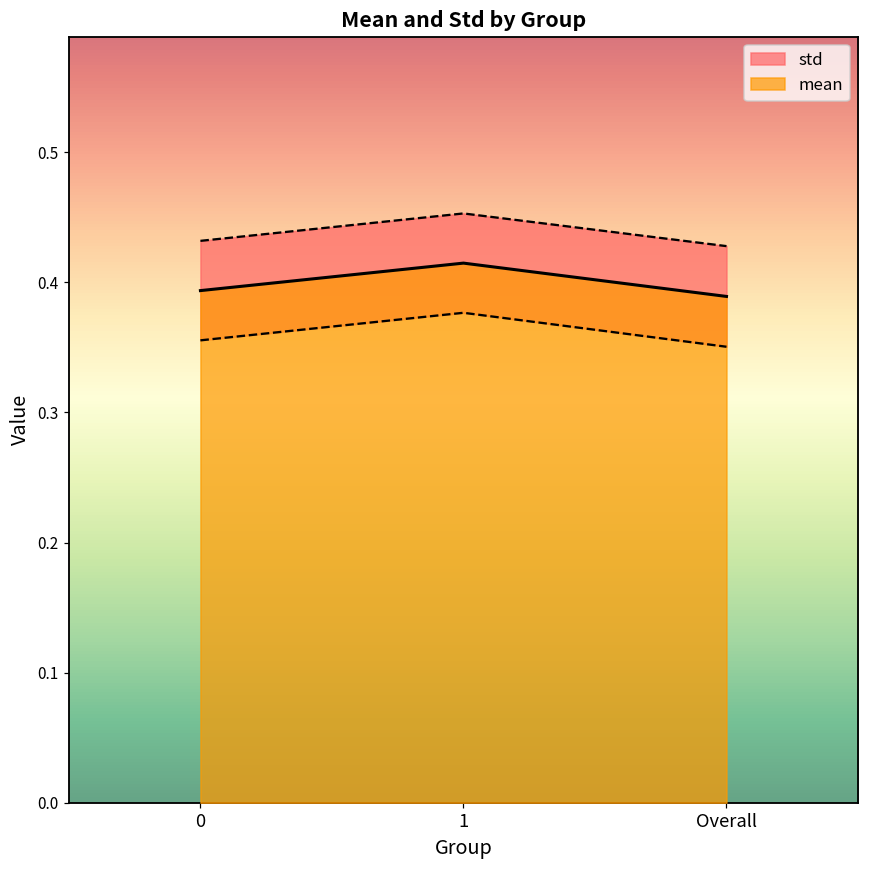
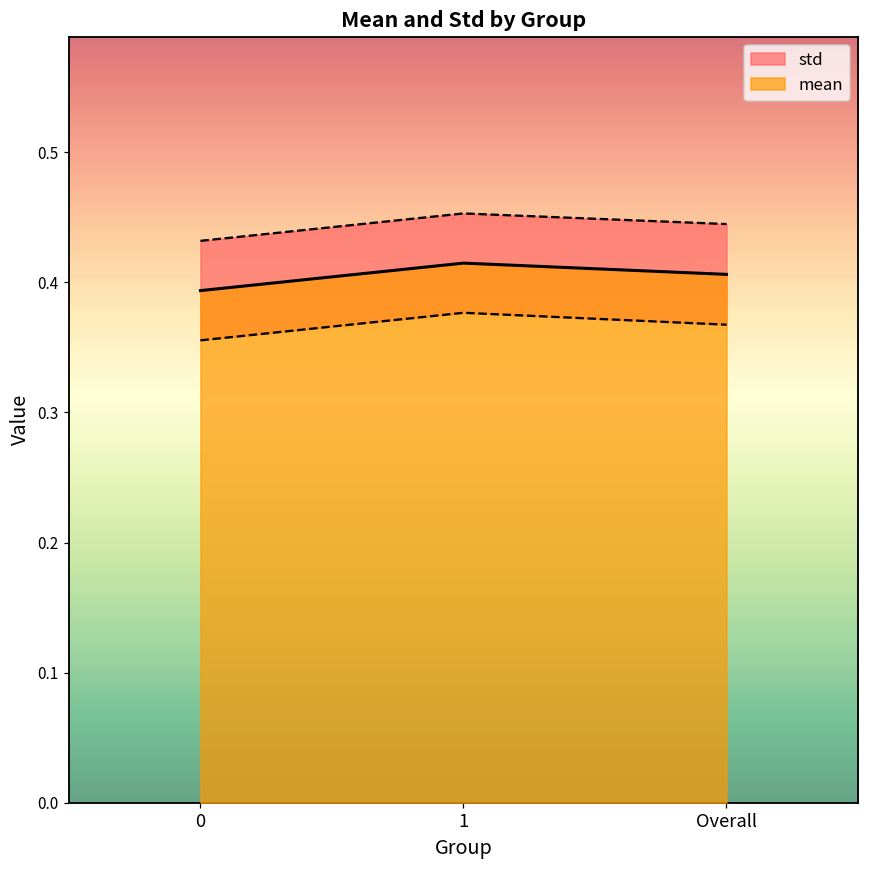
mean, Overall: 0.389 -> 0.406
